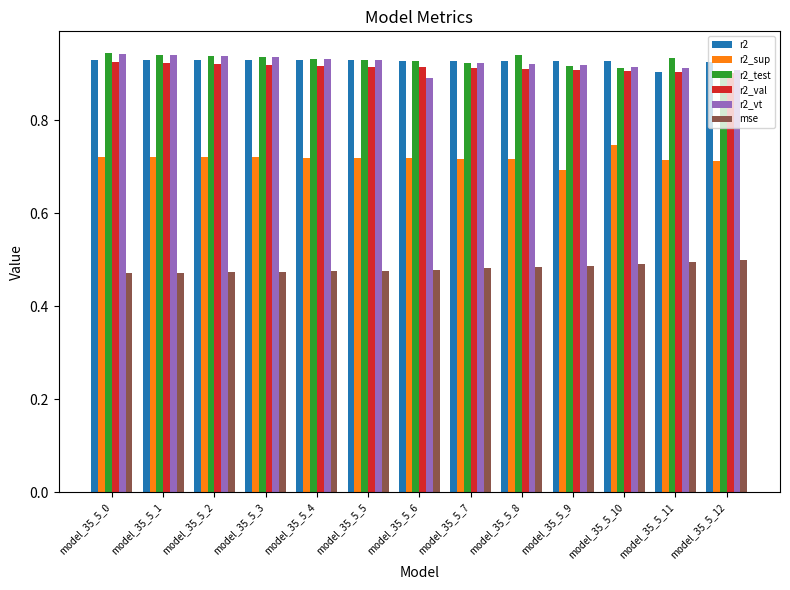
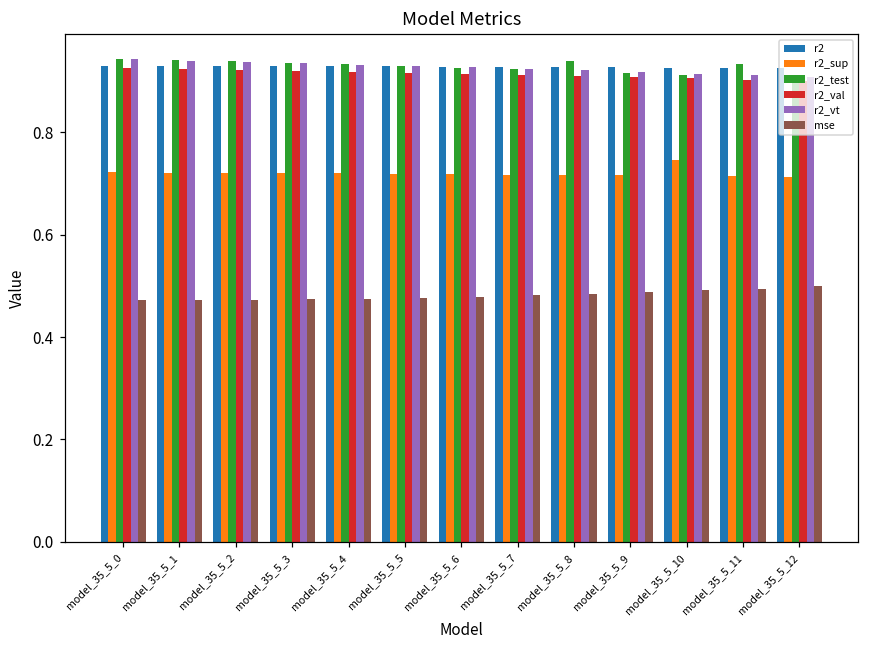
r2_vt, model_35_5_6: 0.89 -> 0.93
r2_sup, model_35_5_9: 0.69 -> 0.72
r2, model_35_5_11: 0.90 -> 0.93
